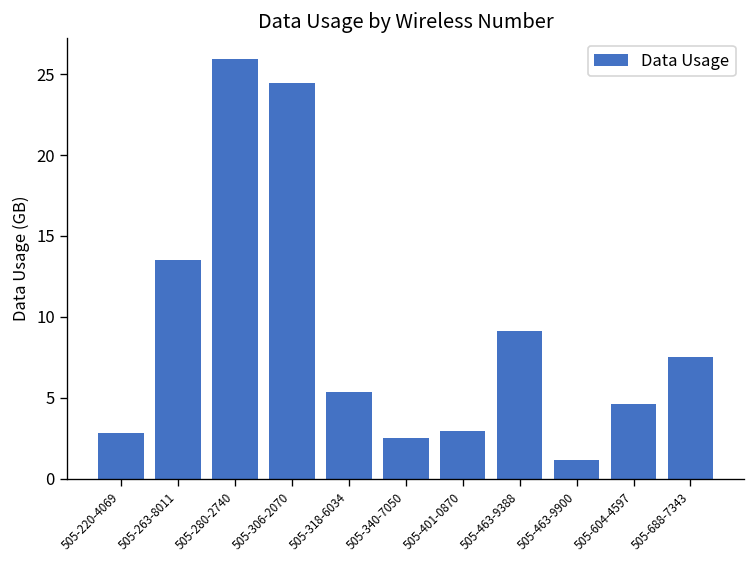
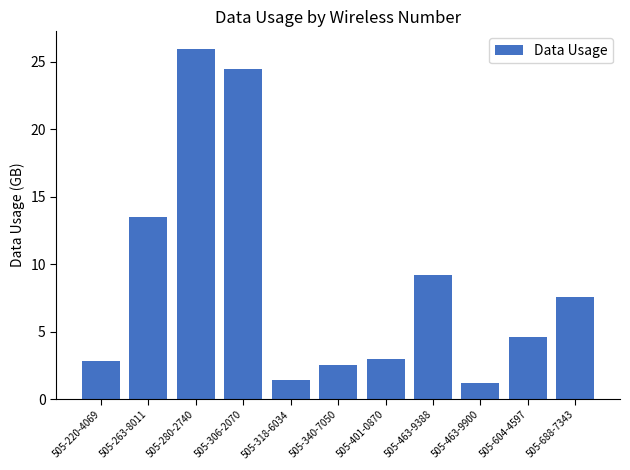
505-318-6034: 5.4 -> 1.4
